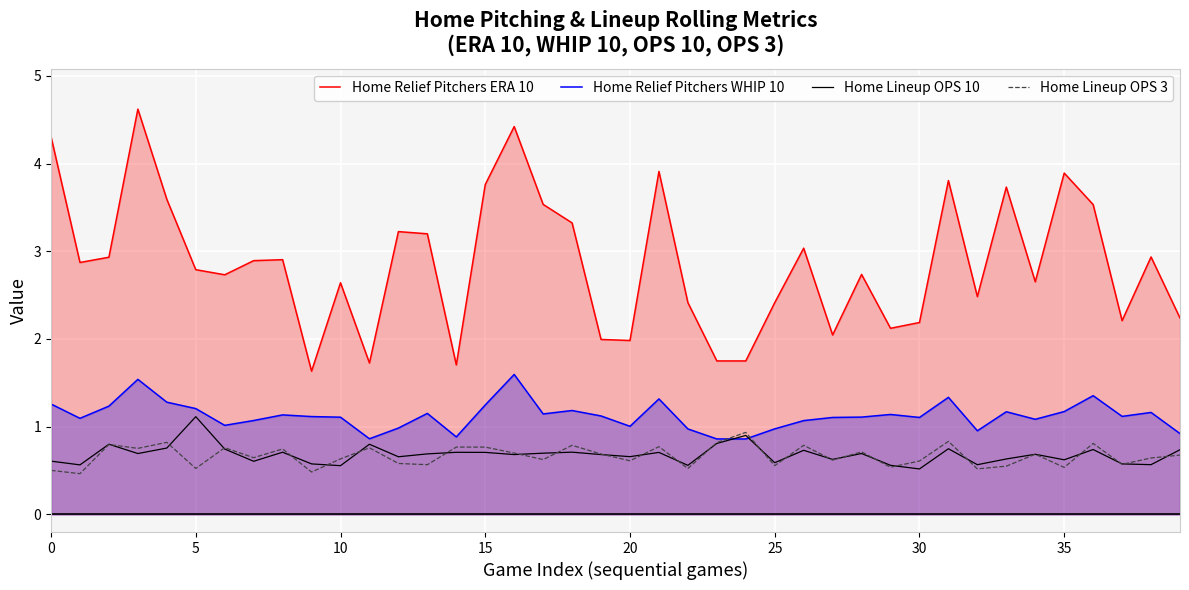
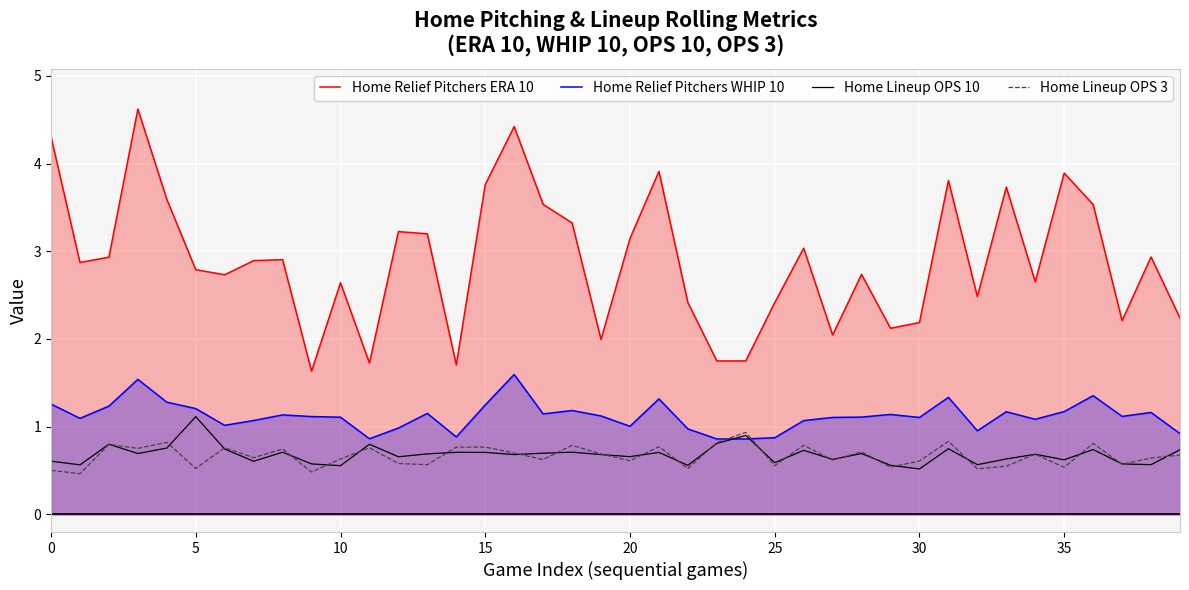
Home Relief Pitchers ERA 10, 20: 2.0 -> 3.1
Home Relief Pitchers WHIP 10, 25: 1.0 -> 0.9
